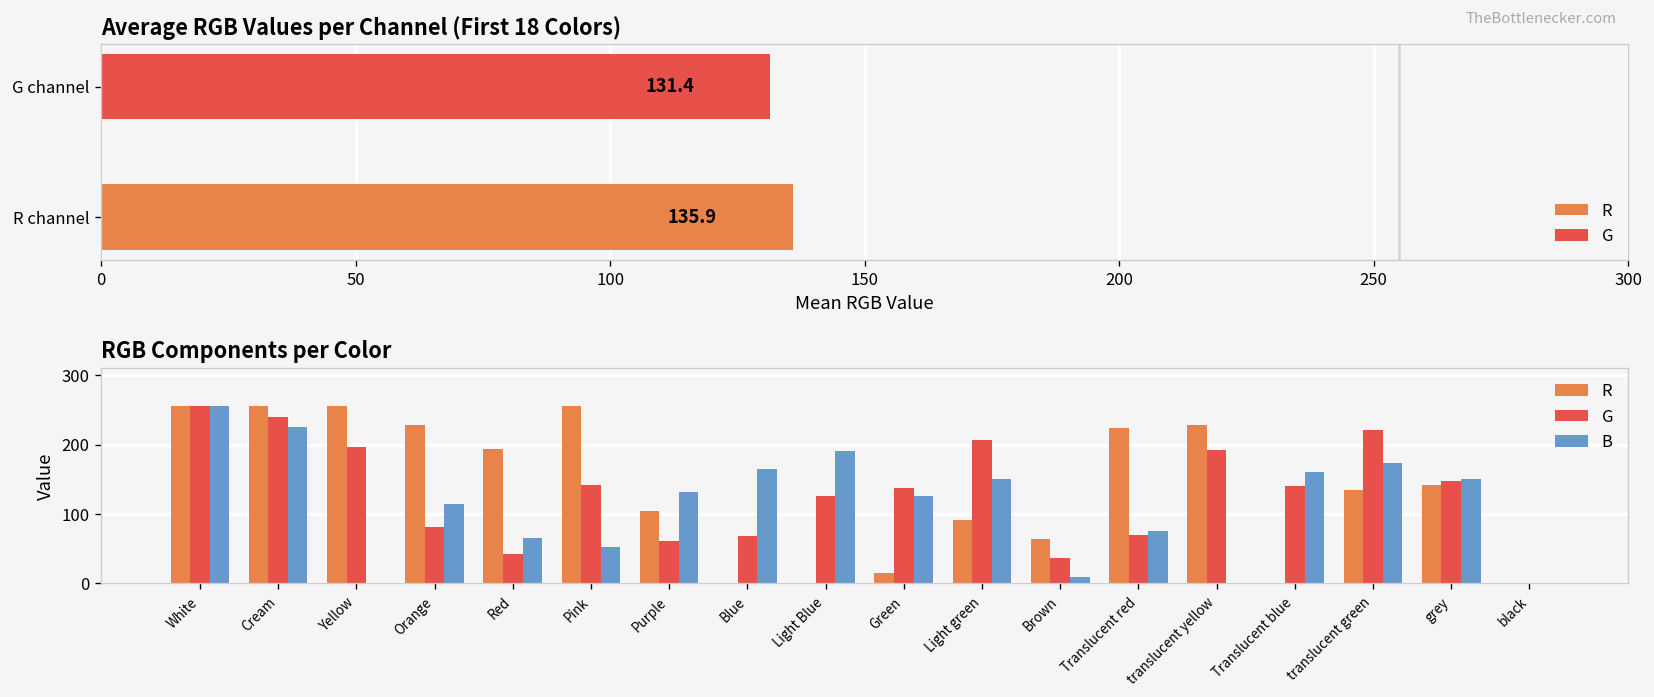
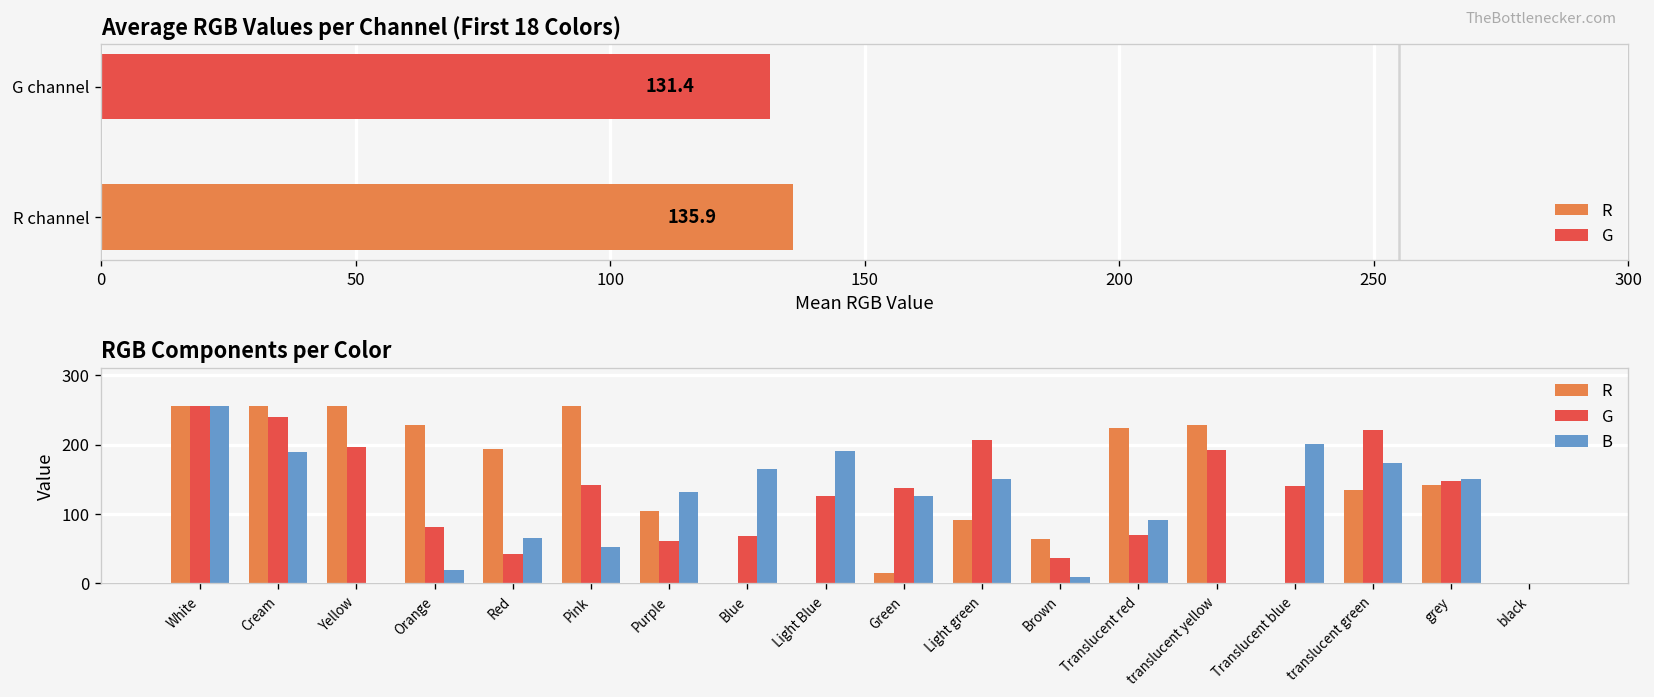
RGB Components per Color, B, Cream: 230 -> 190
RGB Components per Color, B, Orange: 120 -> 20
RGB Components per Color, B, Translucent red: 80 -> 90
RGB Components per Color, B, Translucent blue: 160 -> 200
